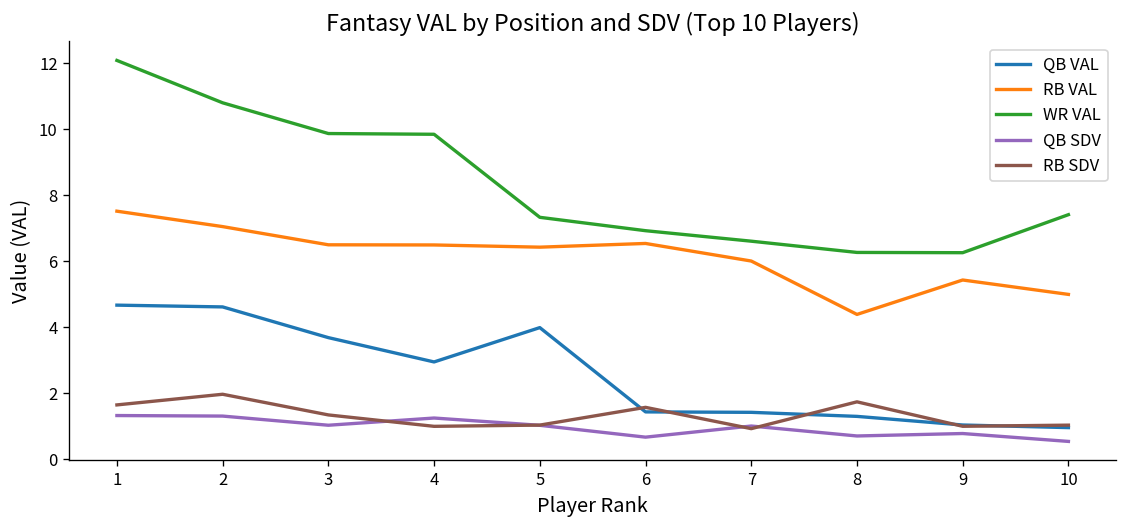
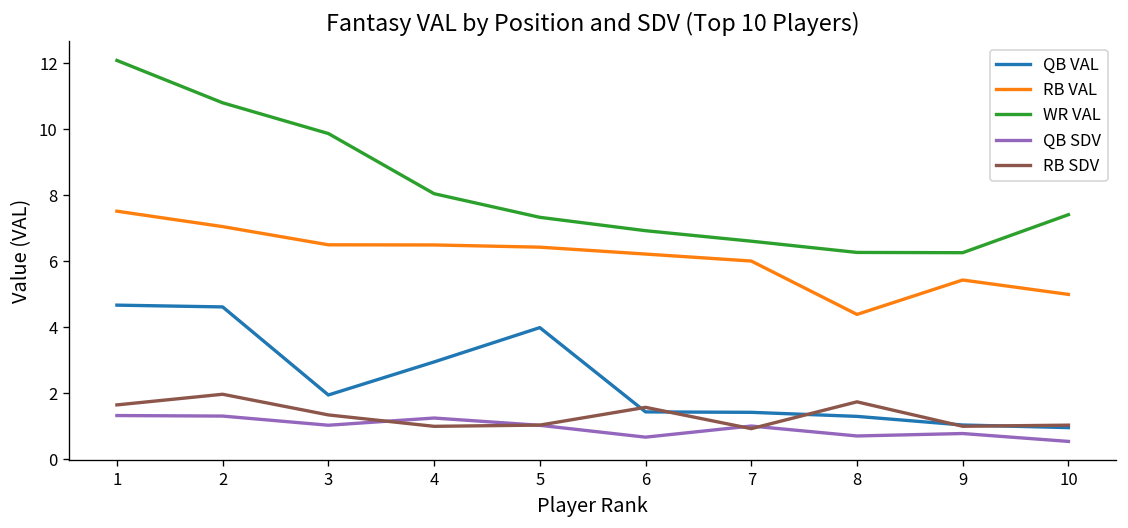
QB VAL, 3: 3.7 -> 2.0
WR VAL, 4: 9.8 -> 8.0
RB VAL, 6: 6.5 -> 6.2
